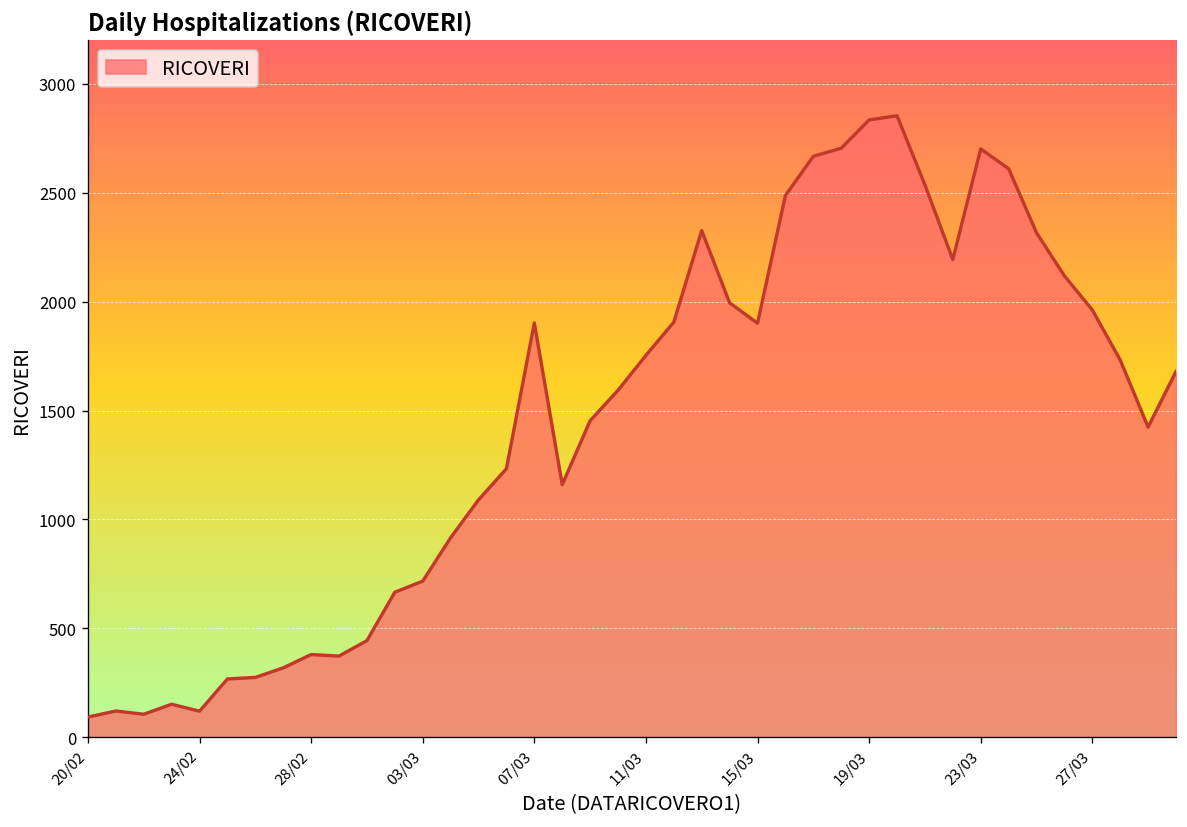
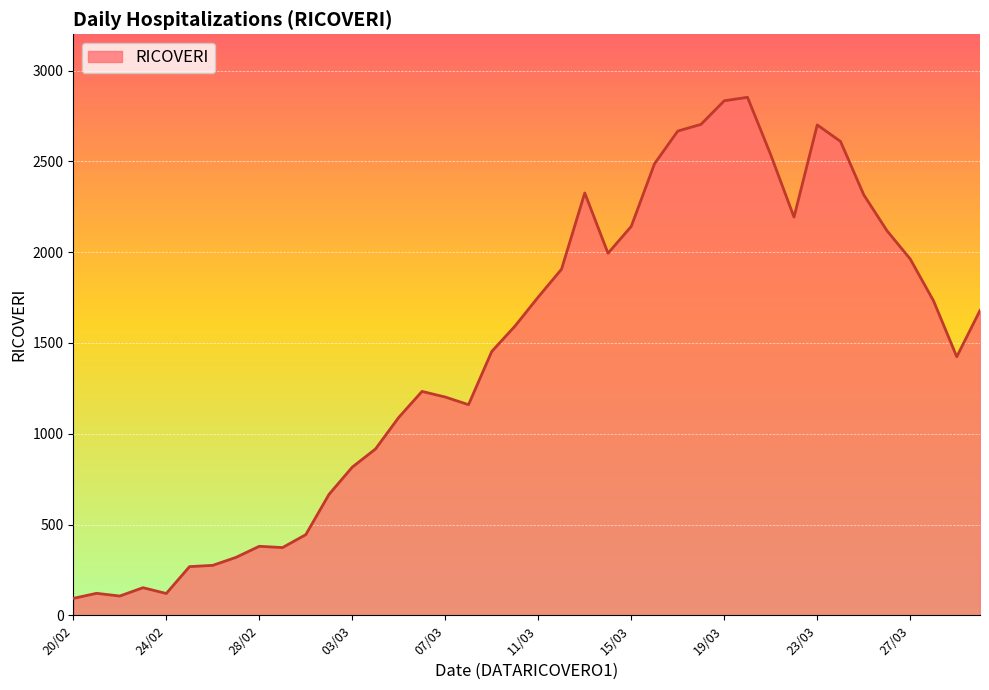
03/03: 720 -> 820
07/03: 1900 -> 1200
15/03: 1900 -> 2140
